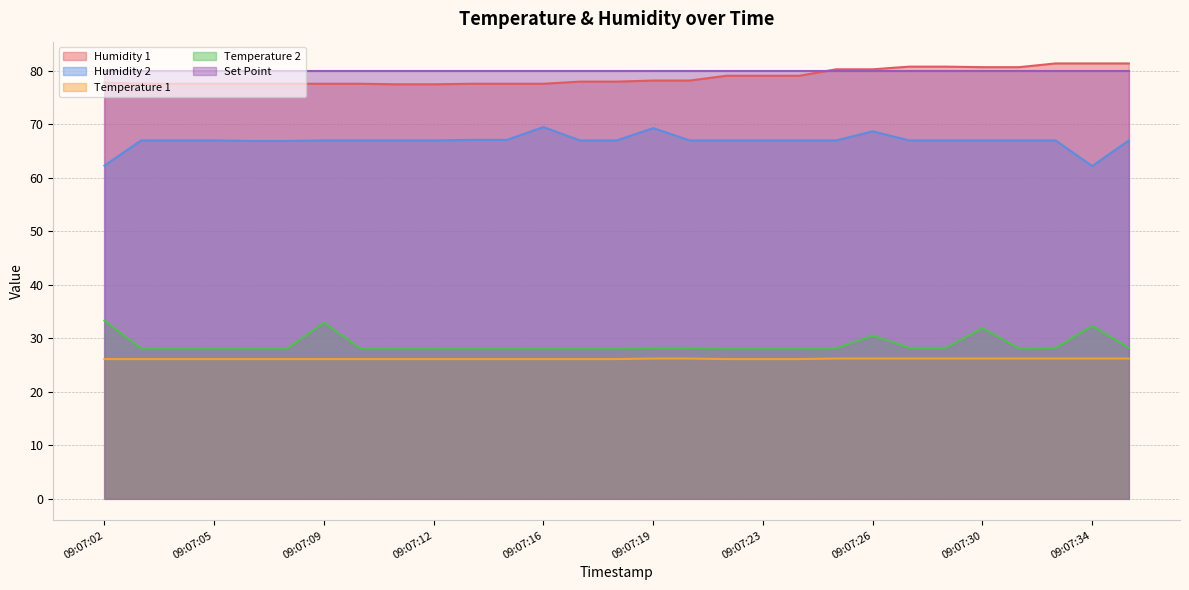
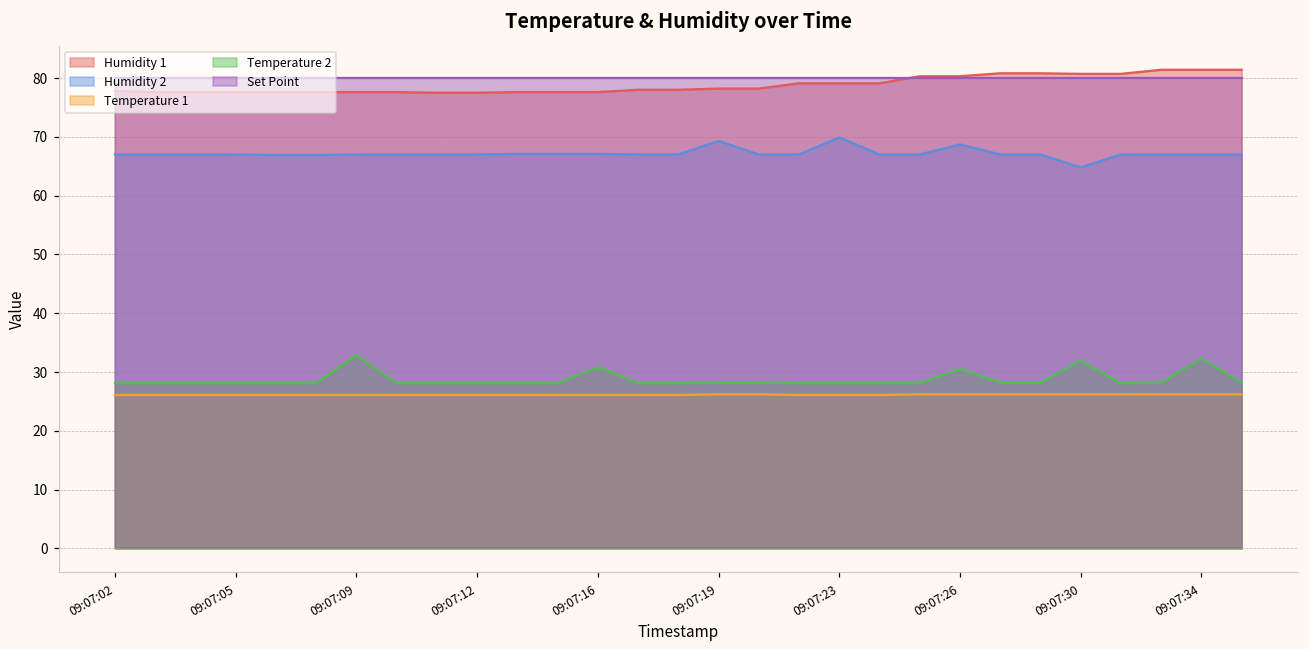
Humidity 2, 09:07:02: 62 -> 67
Temperature 2, 09:07:02: 33 -> 28
Humidity 2, 09:07:16: 70 -> 67
Temperature 2, 09:07:16: 28 -> 31
Humidity 2, 09:07:23: 67 -> 70
Humidity 2, 09:07:30: 67 -> 65
Humidity 2, 09:07:34: 62 -> 67
